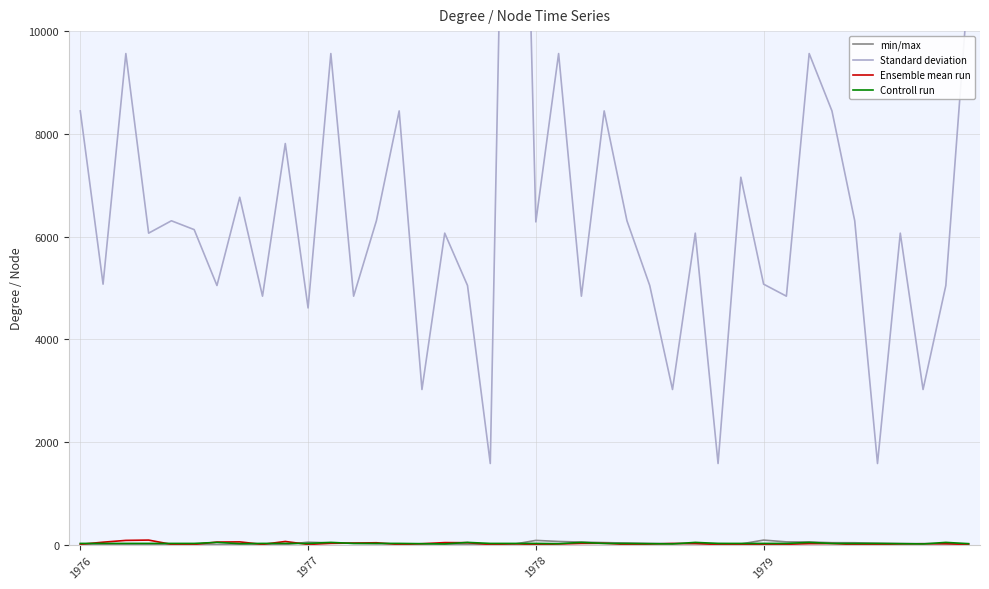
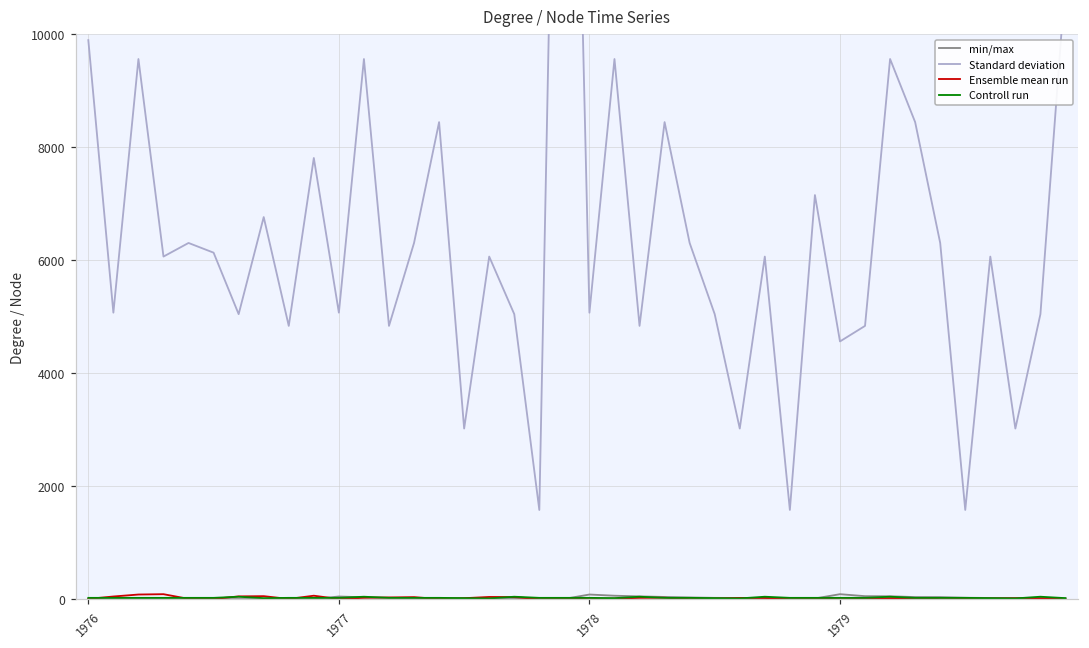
Standard deviation, 1976: 8400 -> 9900
Standard deviation, 1977: 4600 -> 5100
Standard deviation, 1978: 6300 -> 5100
Standard deviation, 1979: 5100 -> 4600
